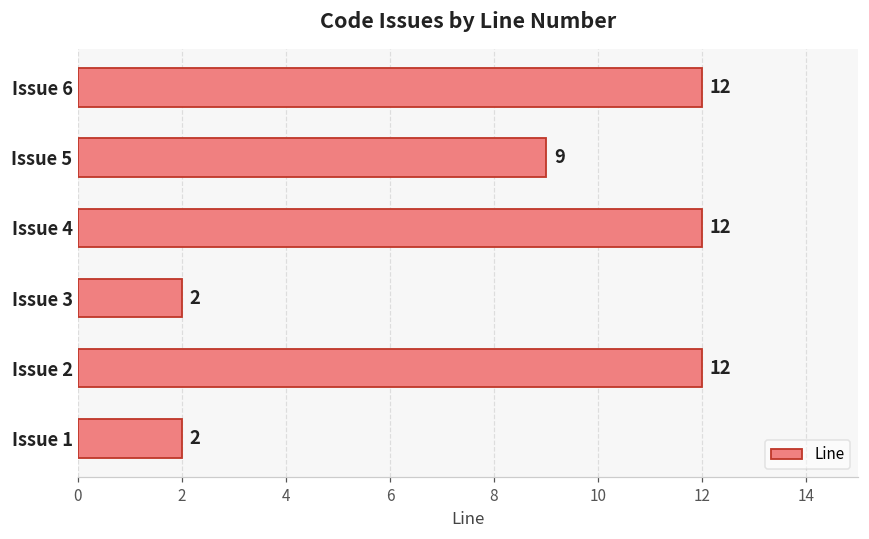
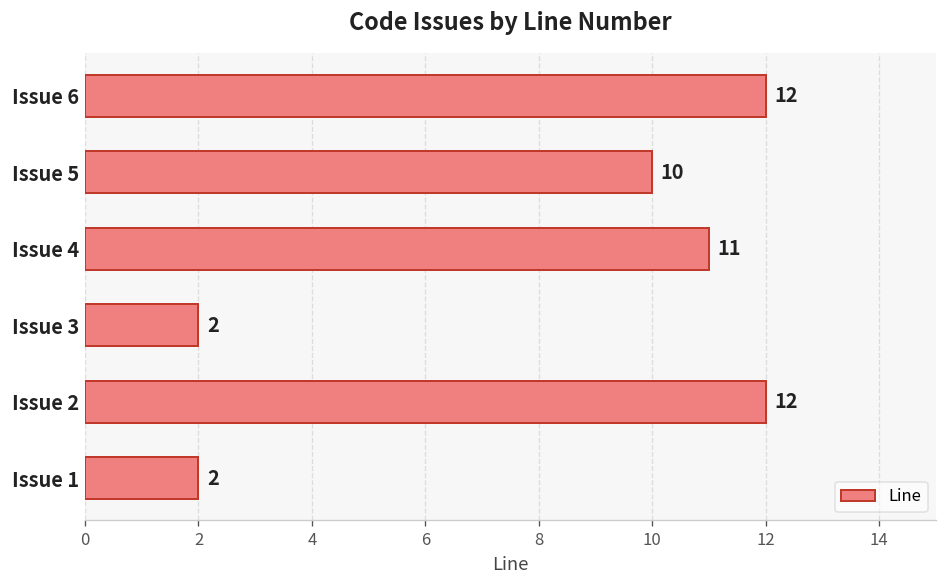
Issue 5: 9 -> 10
Issue 4: 12 -> 11
